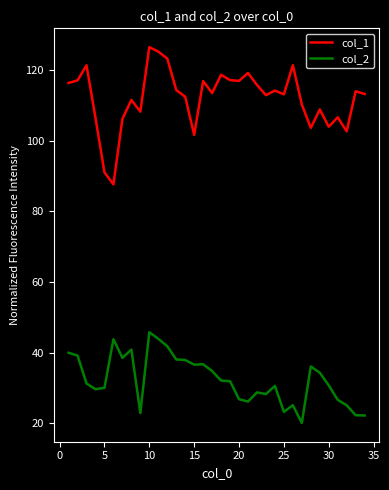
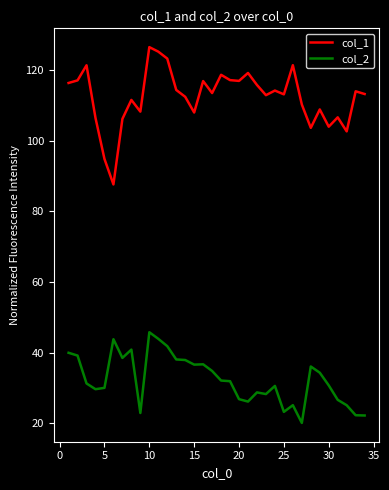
col_1, 5: 91 -> 95
col_1, 15: 102 -> 108
